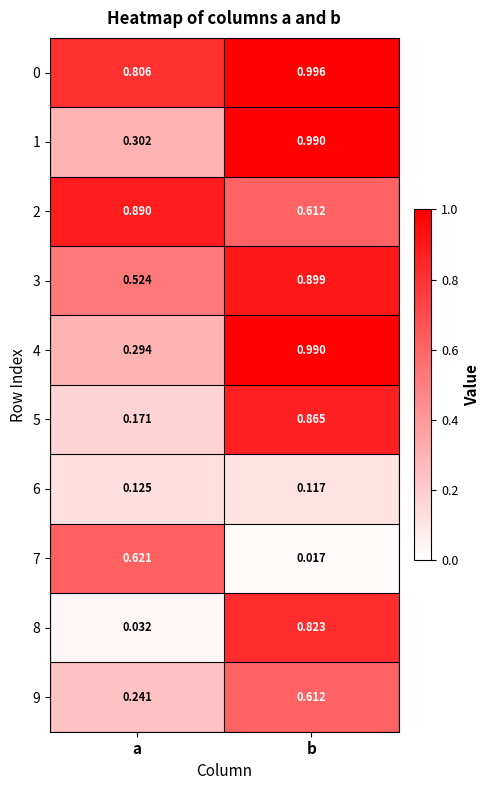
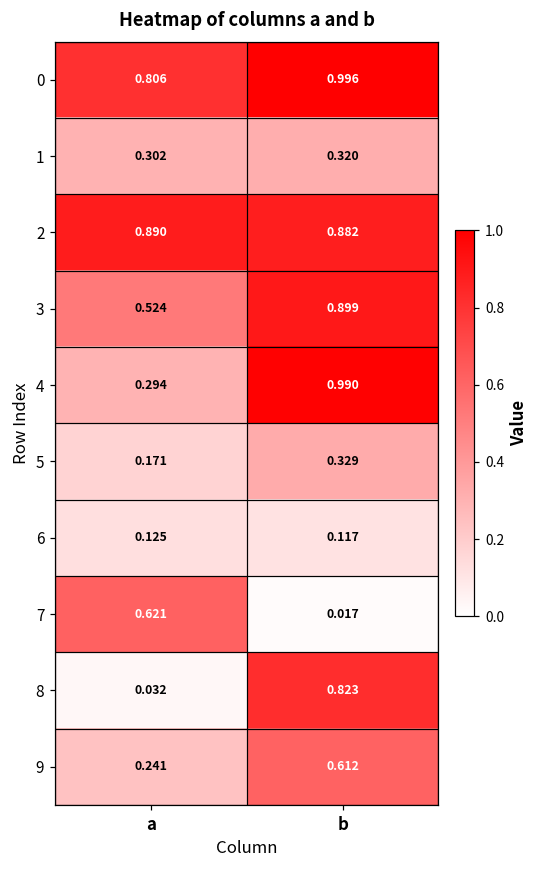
1, b: 0.990 -> 0.320
2, b: 0.612 -> 0.882
5, b: 0.865 -> 0.329
